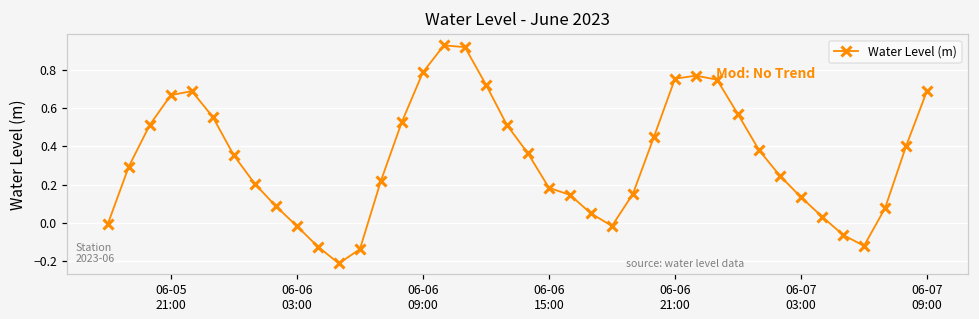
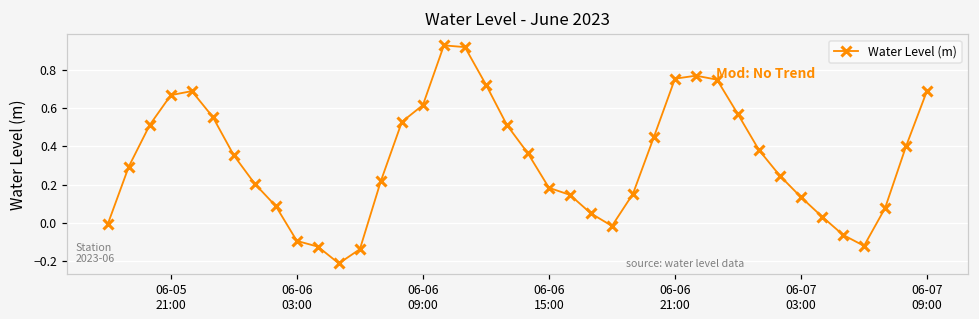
06-06 03:00: -0.02 -> -0.10
06-06 09:00: 0.79 -> 0.62
